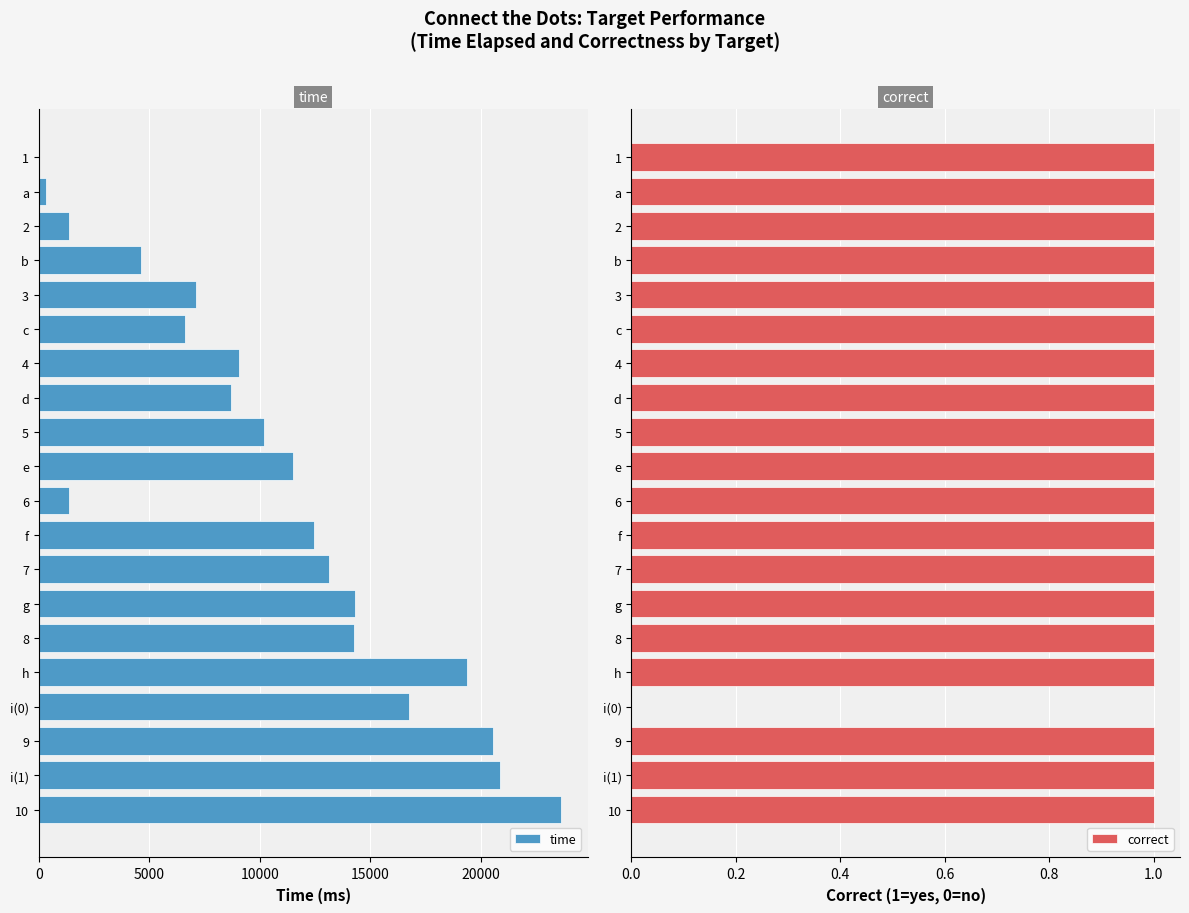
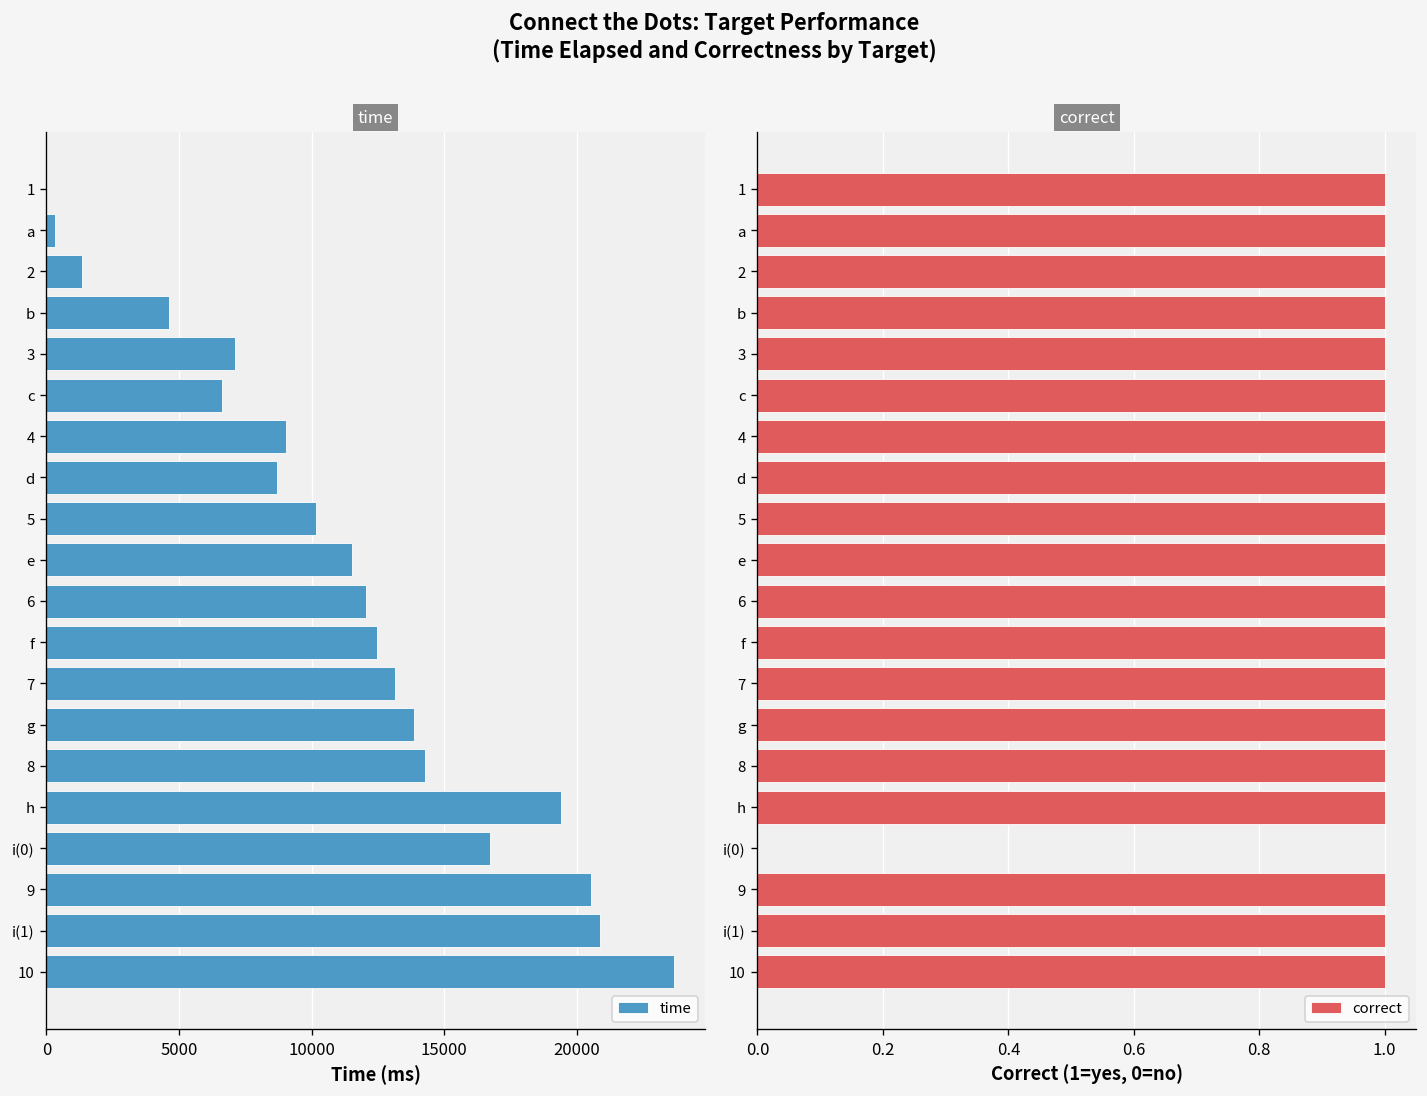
time, 6: 1400 -> 12100
time, g: 14300 -> 13900
